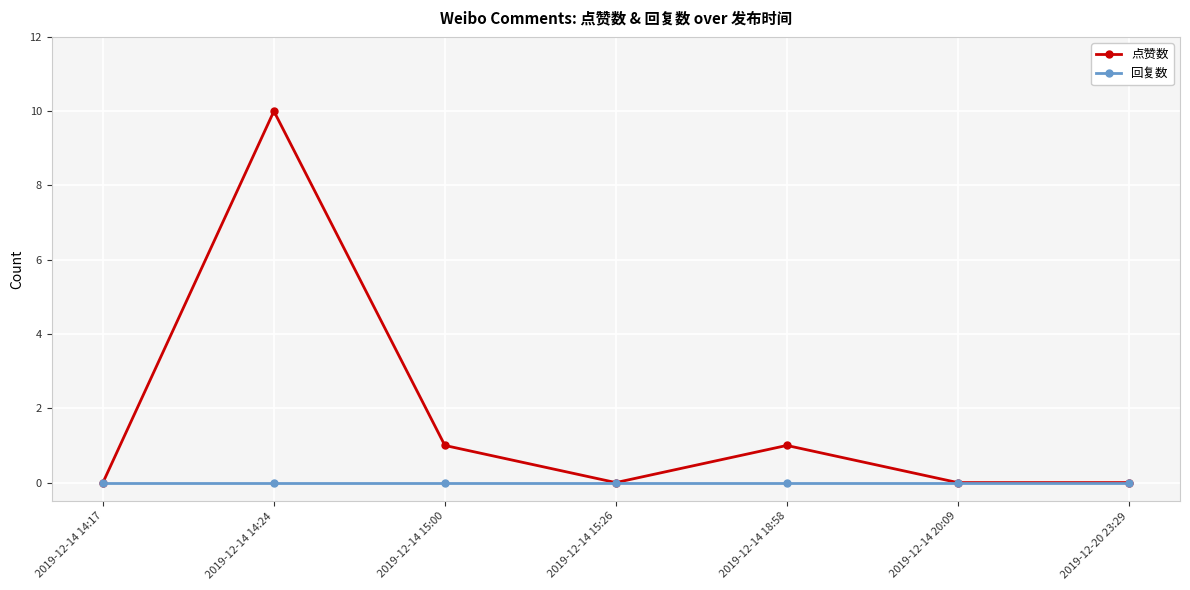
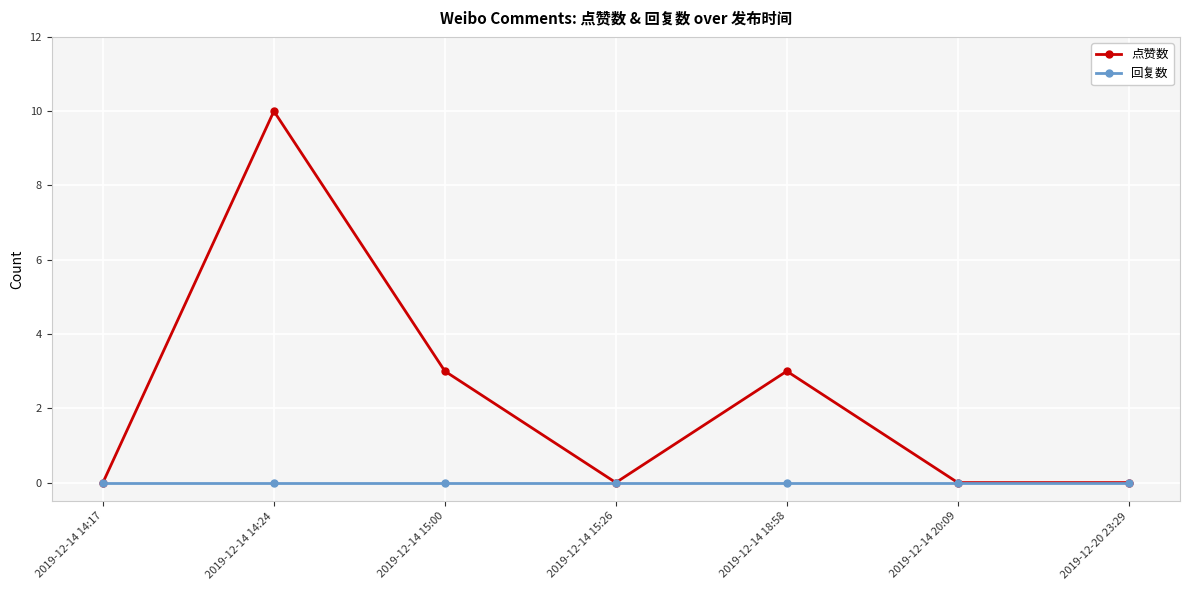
点赞数, 2019-12-14 15:00: 1 -> 3
点赞数, 2019-12-14 18:58: 1 -> 3
